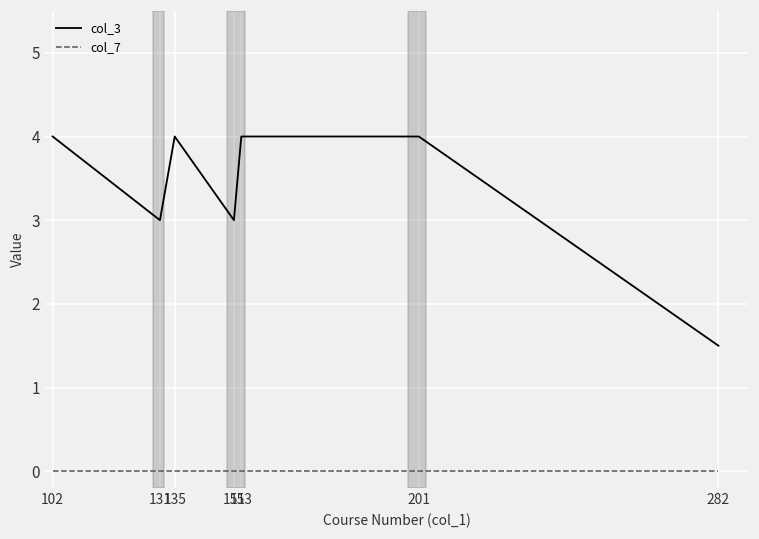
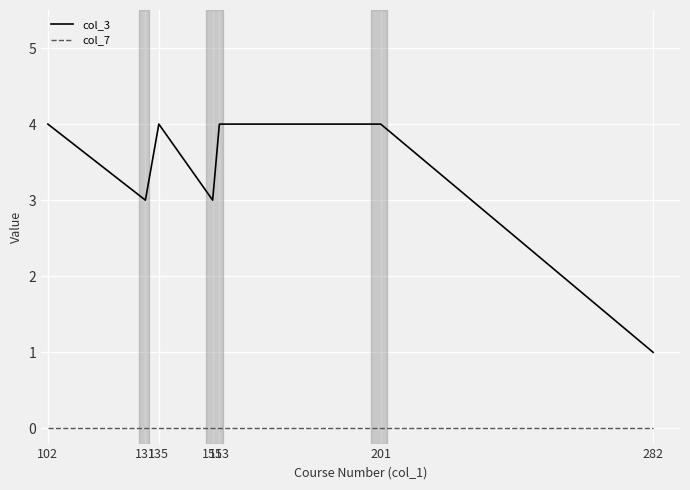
col_3, 282: 1.5 -> 1.0
